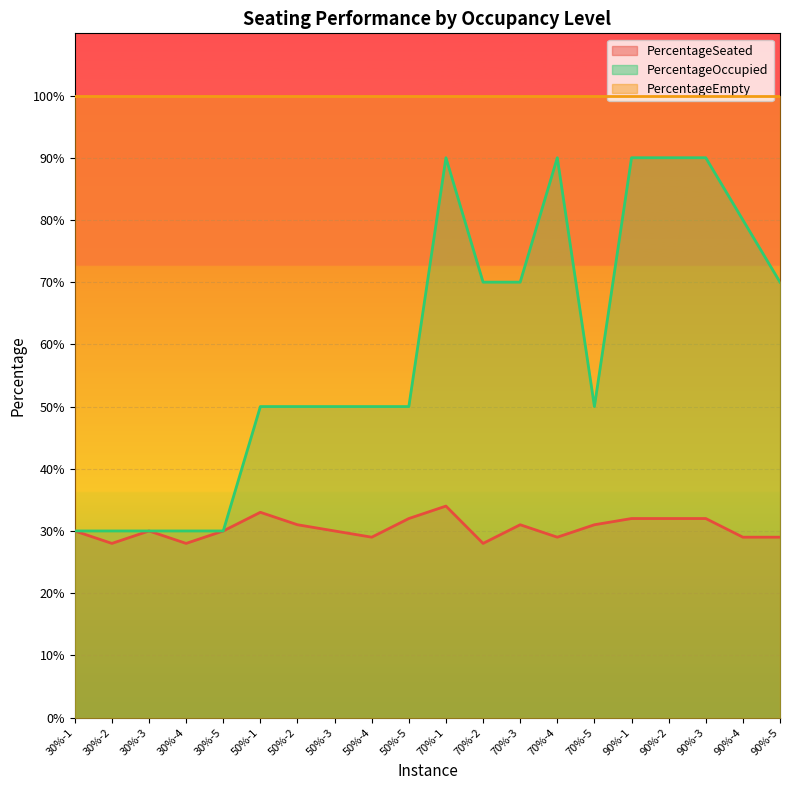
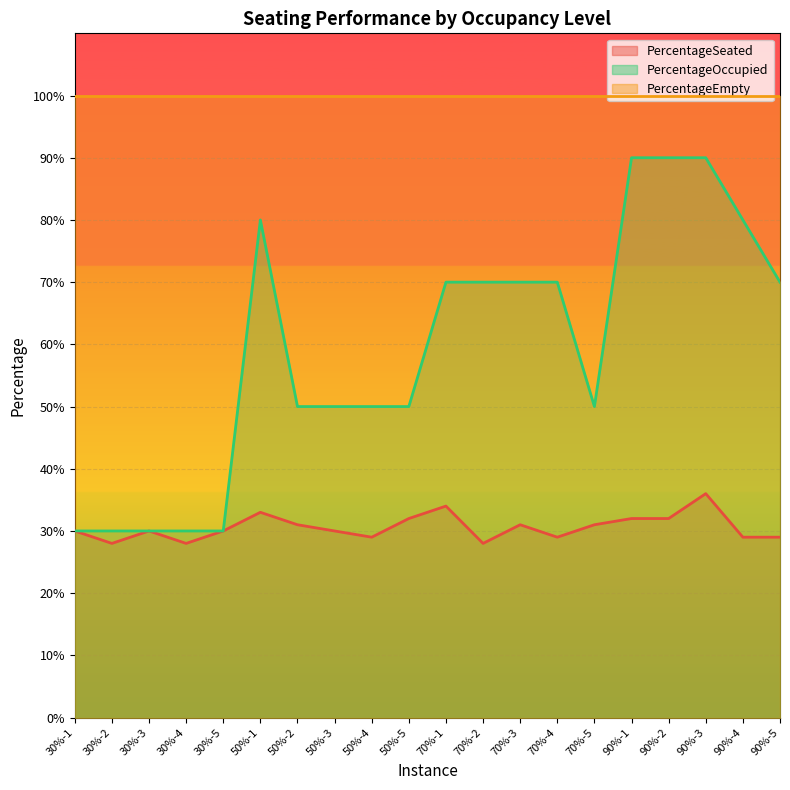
PercentageOccupied, 50%-1: 50% -> 80%
PercentageOccupied, 70%-1: 90% -> 70%
PercentageOccupied, 70%-4: 90% -> 70%
PercentageSeated, 90%-3: 32% -> 36%
